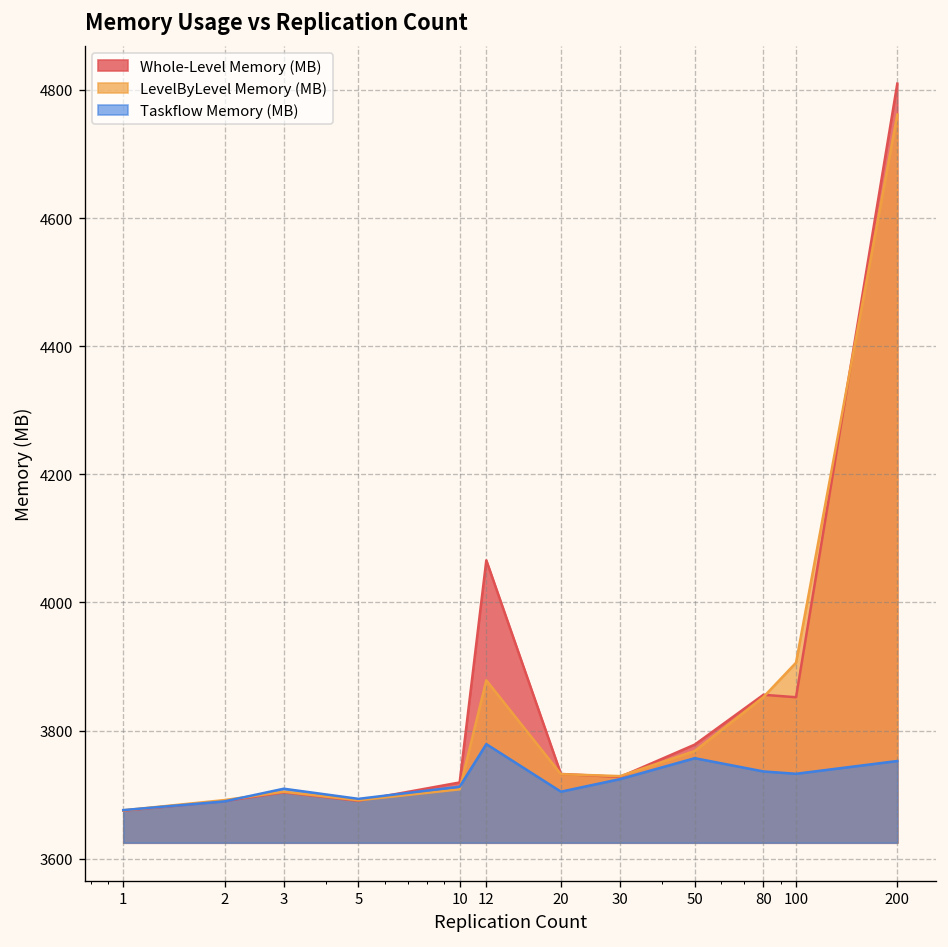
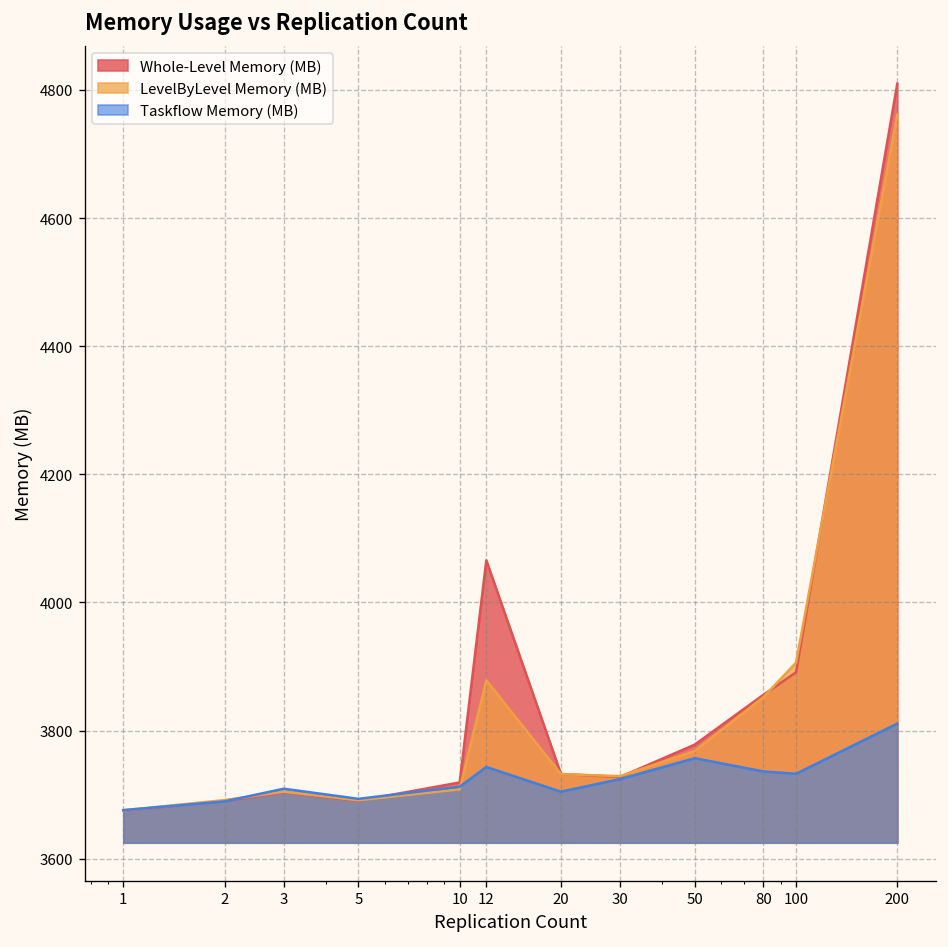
Taskflow Memory (MB), 12: 3780 -> 3740
Whole-Level Memory (MB), 100: 3850 -> 3890
Taskflow Memory (MB), 200: 3750 -> 3810
